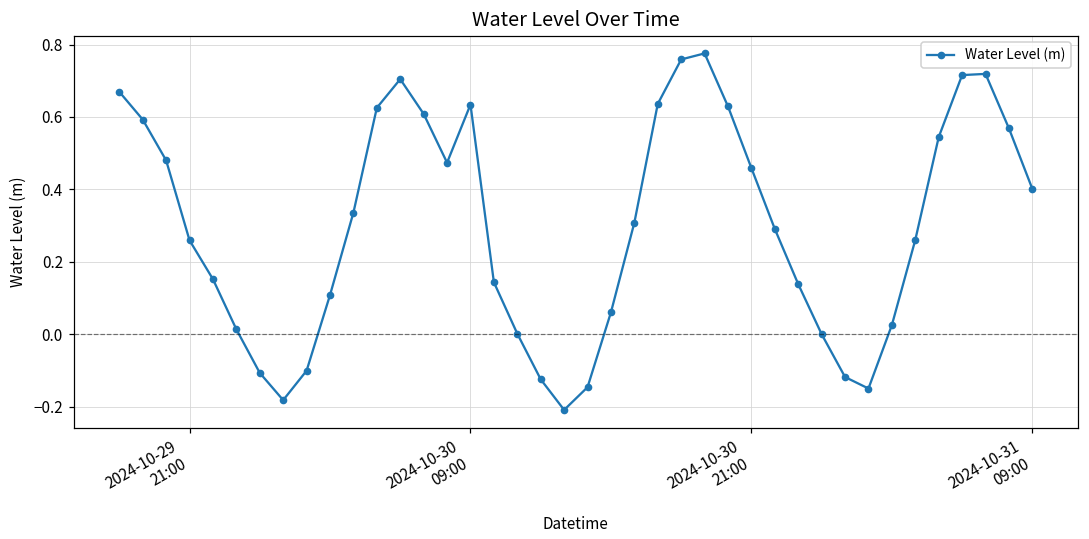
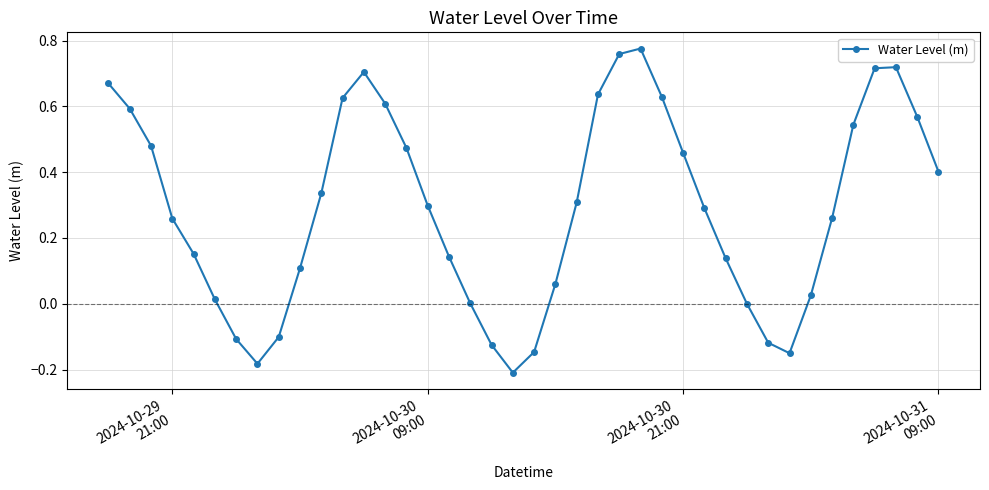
2024-10-30 09:00: 0.63 -> 0.30
